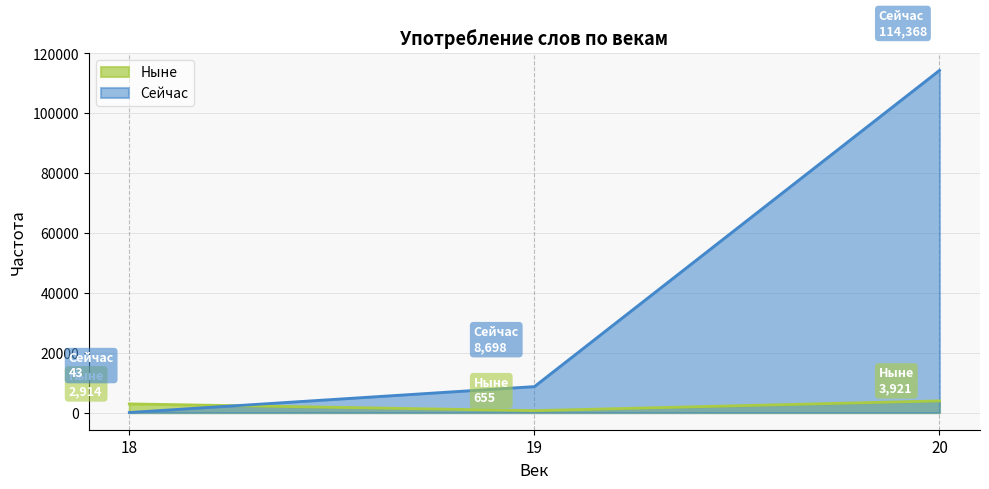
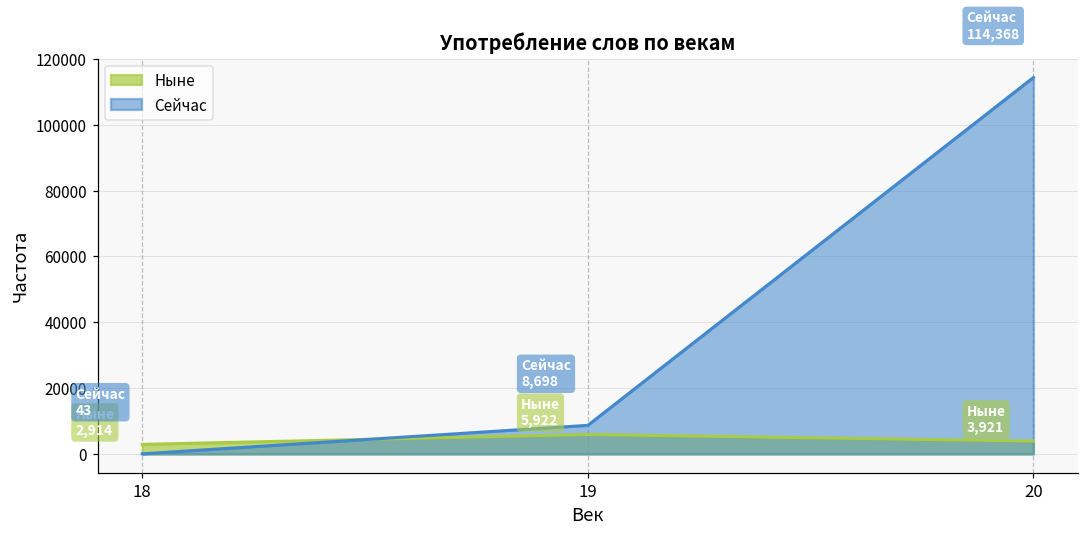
Ныне, 19: 655 -> 5,922
